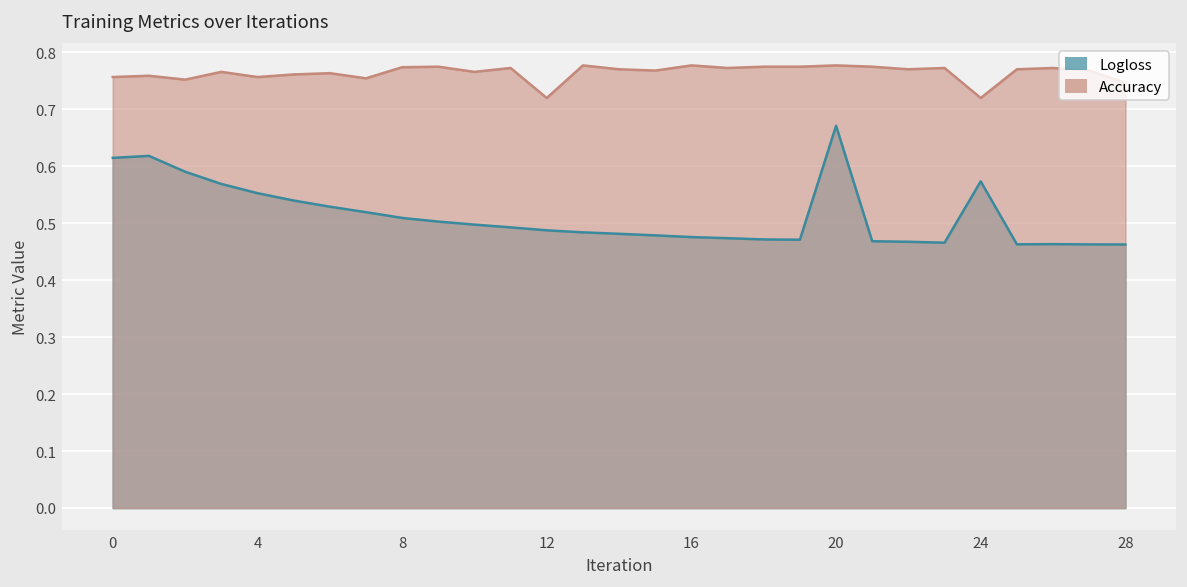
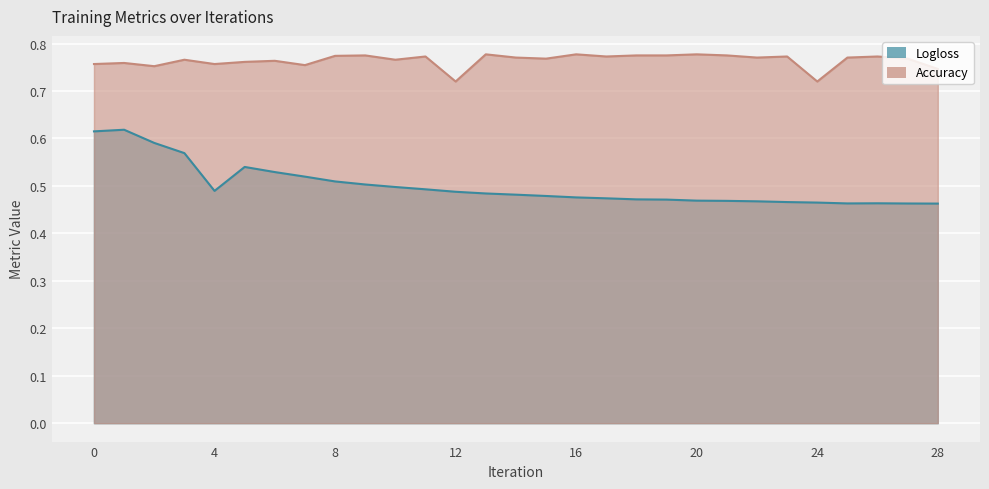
Logloss, 4: 0.55 -> 0.49
Logloss, 20: 0.67 -> 0.47
Logloss, 24: 0.57 -> 0.46
